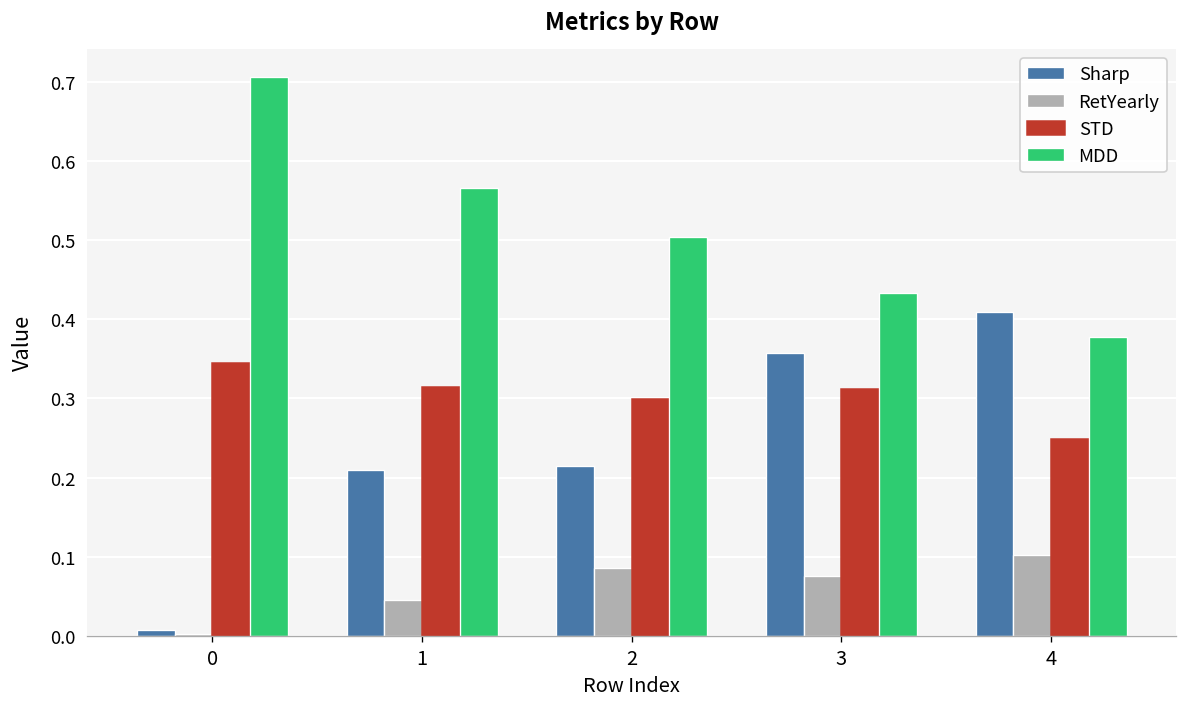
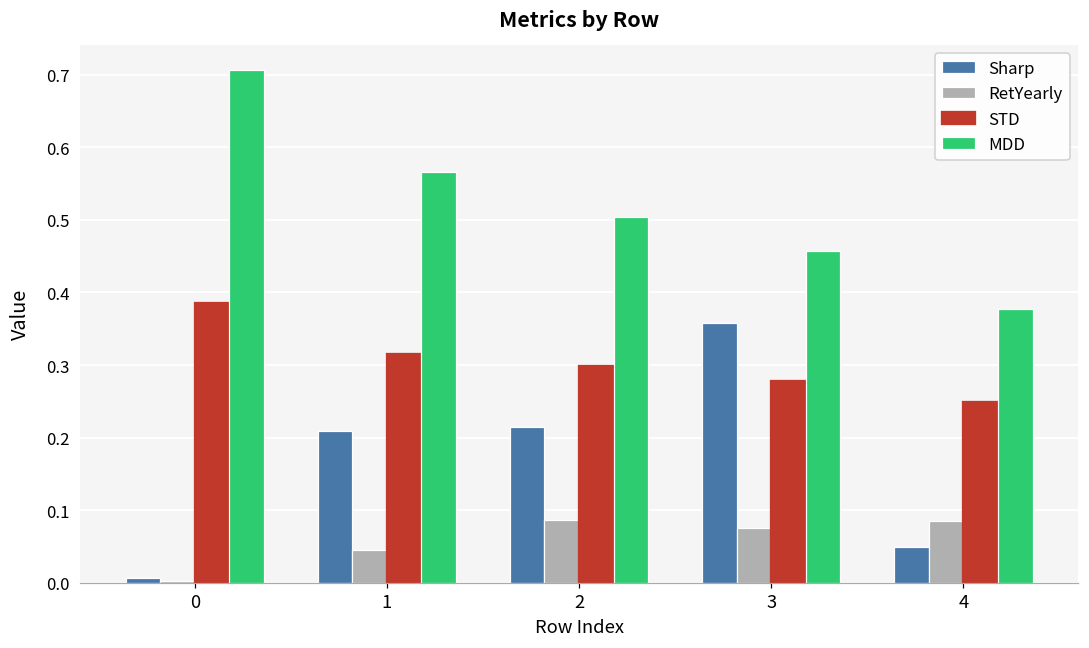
STD, 0: 0.34 -> 0.39
STD, 3: 0.31 -> 0.28
MDD, 3: 0.43 -> 0.46
Sharp, 4: 0.41 -> 0.05
RetYearly, 4: 0.10 -> 0.09
